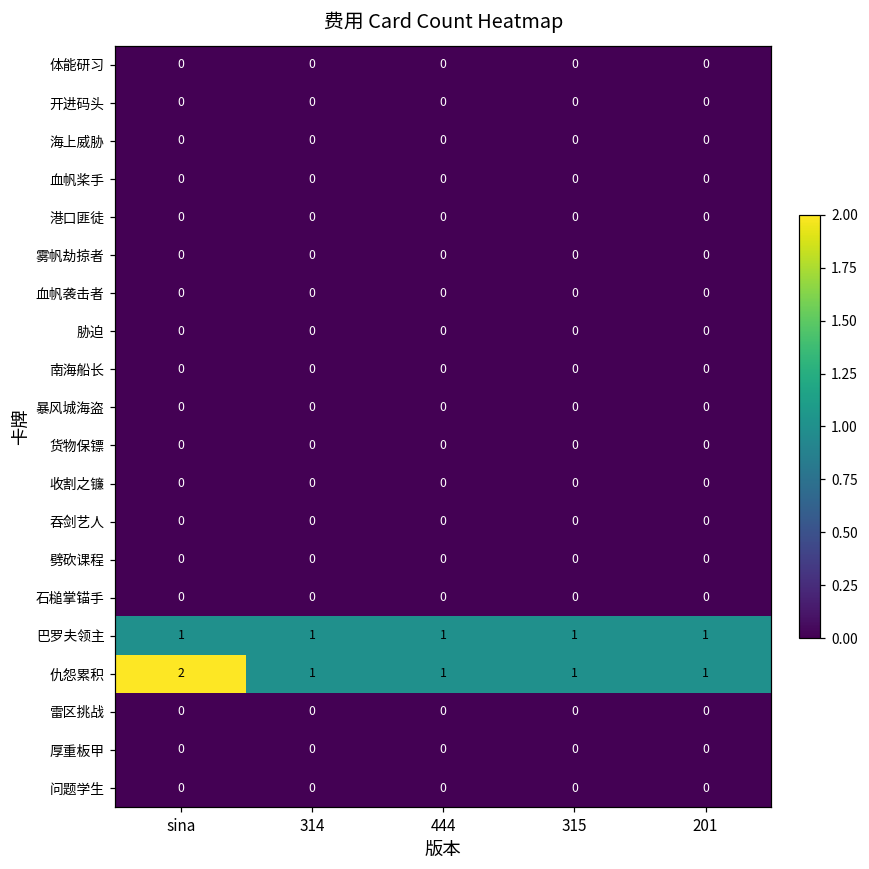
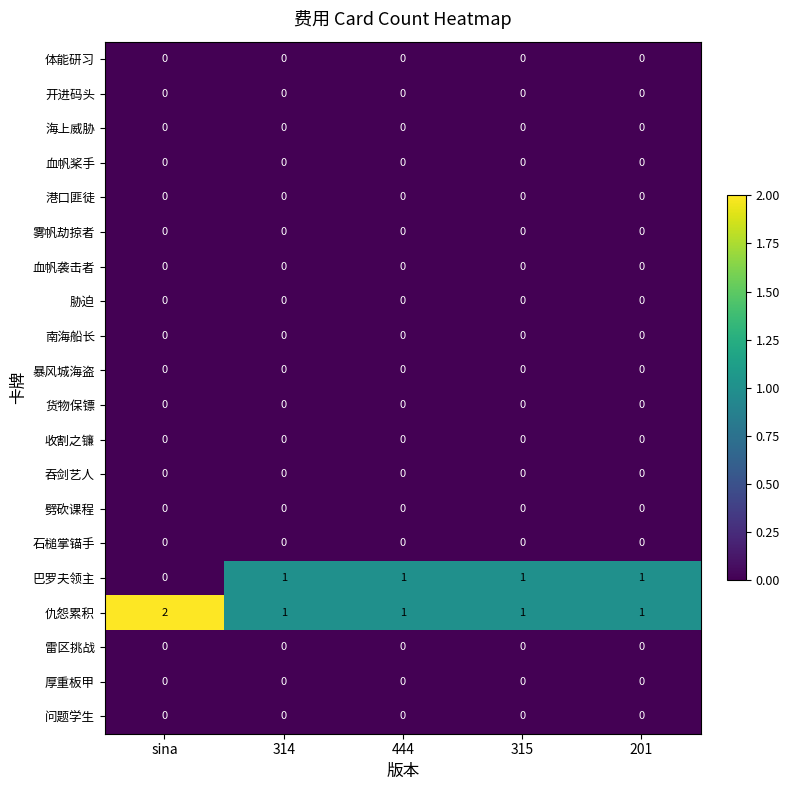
巴罗夫领主, sina: 1 -> 0
